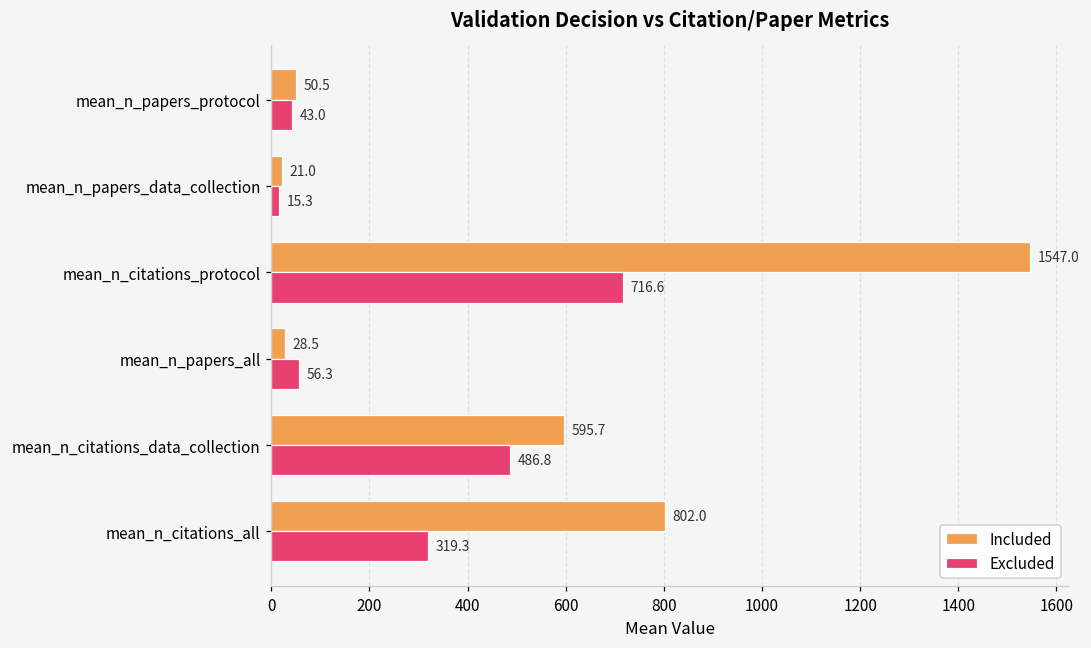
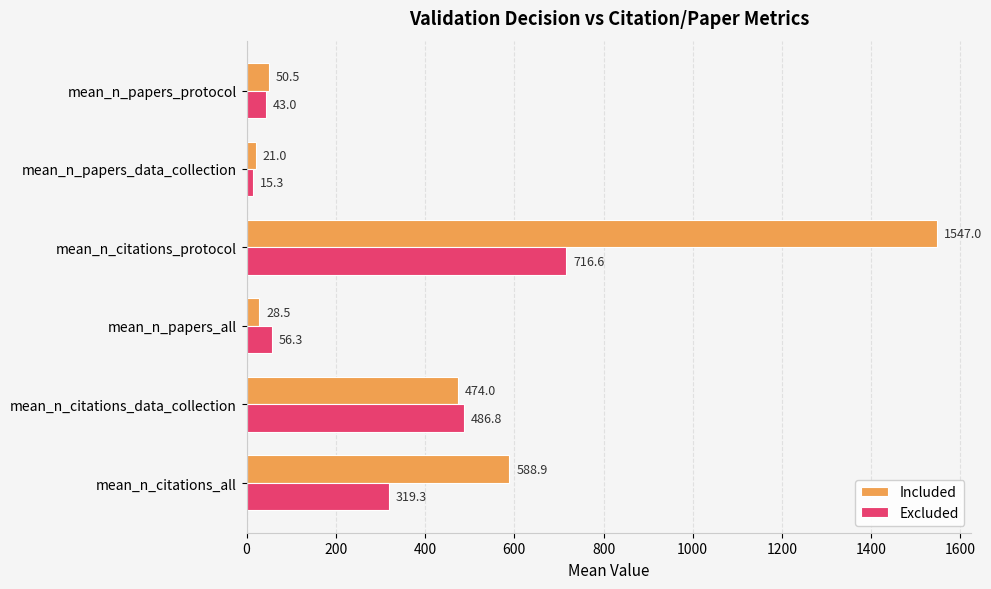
Included, mean_n_citations_data_collection: 595.7 -> 474.0
Included, mean_n_citations_all: 802.0 -> 588.9
